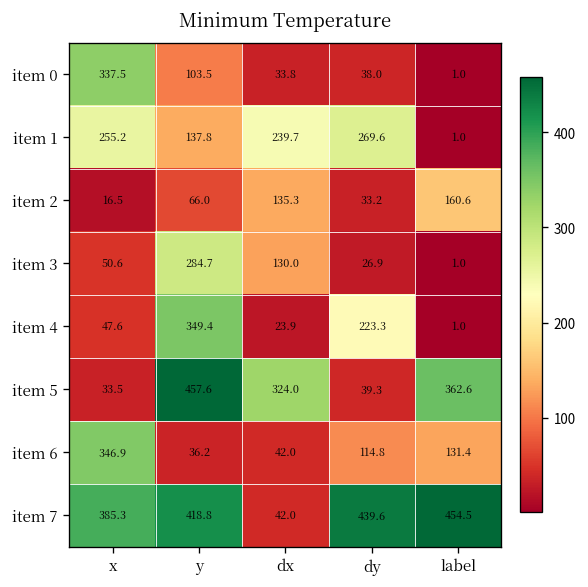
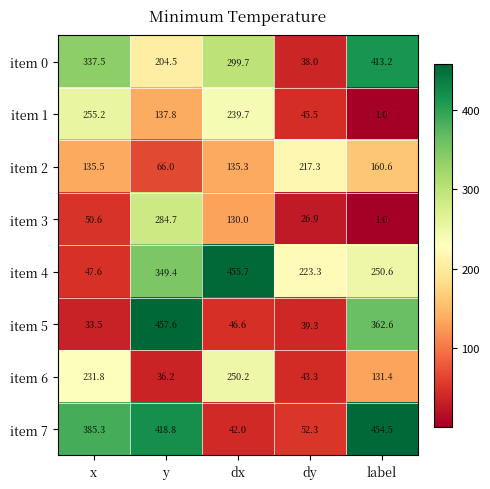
item 0, y: 103.5 -> 204.5
item 0, dx: 33.8 -> 299.7
item 0, label: 1.0 -> 413.2
item 1, dy: 269.6 -> 45.5
item 2, x: 16.5 -> 135.5
item 2, dy: 33.2 -> 217.3
item 4, dx: 23.9 -> 455.7
item 4, label: 1.0 -> 250.6
item 5, dx: 324.0 -> 46.6
item 6, x: 346.9 -> 231.8
item 6, dx: 42.0 -> 250.2
item 6, dy: 114.8 -> 43.3
item 7, dy: 439.6 -> 52.3
